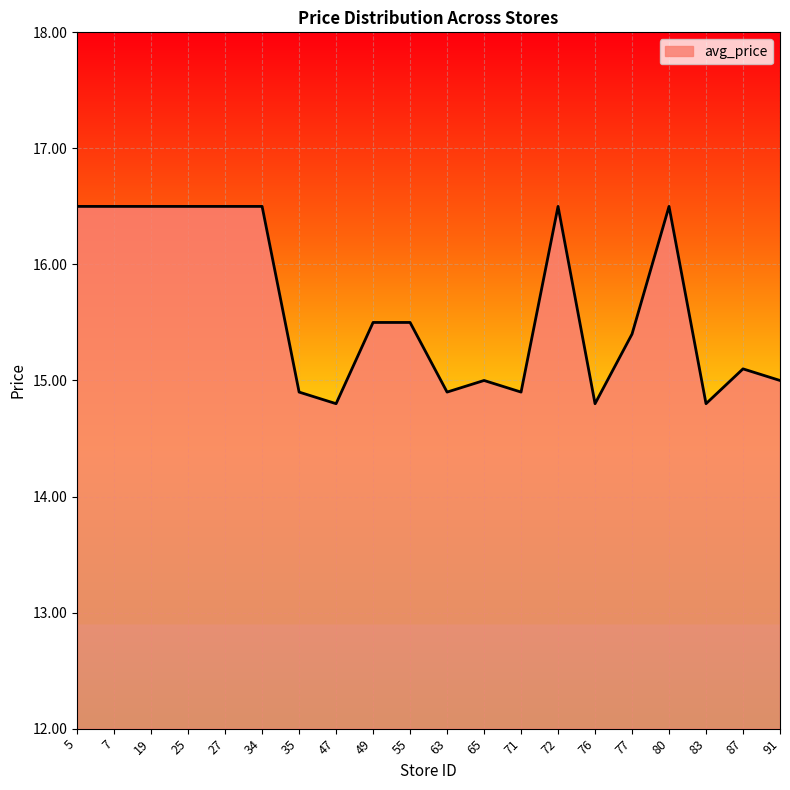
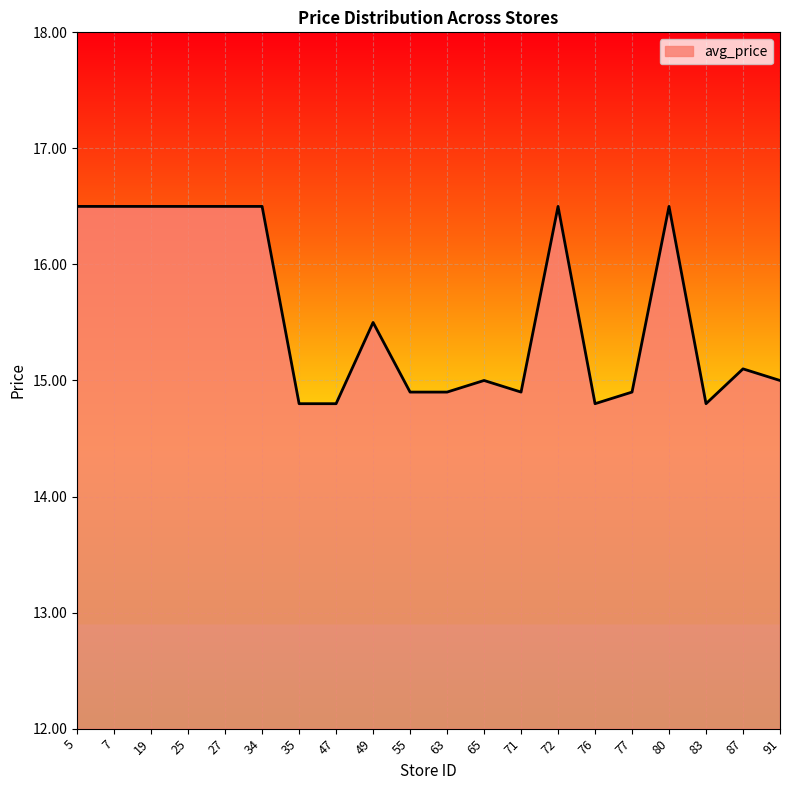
35: 14.9 -> 14.8
55: 15.5 -> 14.9
77: 15.4 -> 14.9
